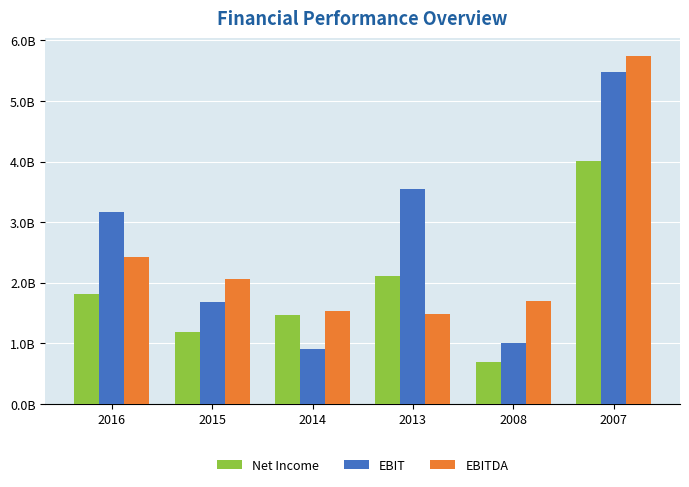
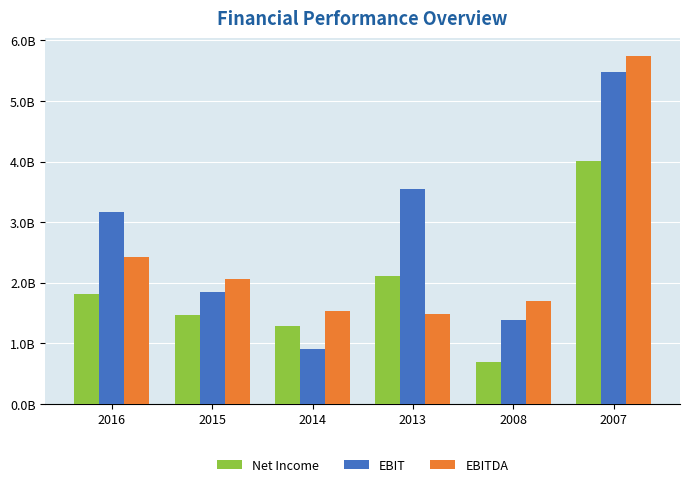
Net Income, 2015: 1200000000 -> 1500000000
EBIT, 2015: 1700000000 -> 1800000000
Net Income, 2014: 1500000000 -> 1300000000
EBIT, 2008: 1000000000 -> 1400000000
